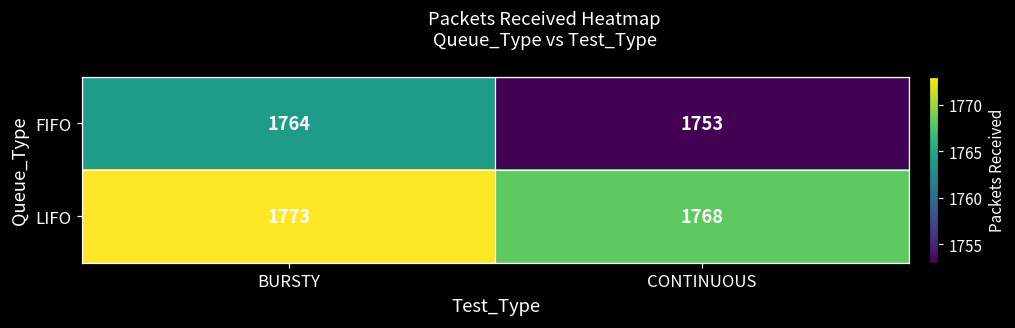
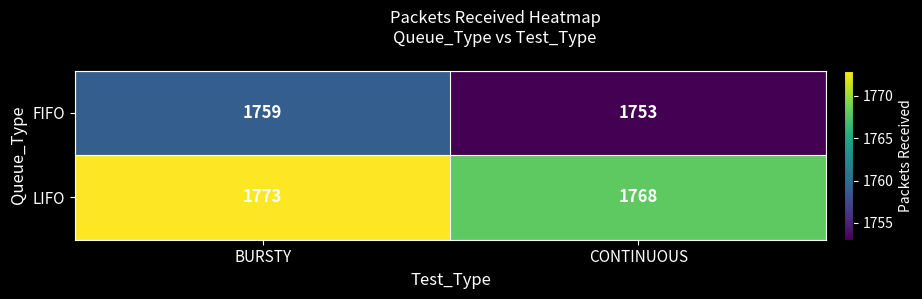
FIFO, BURSTY: 1764 -> 1759
